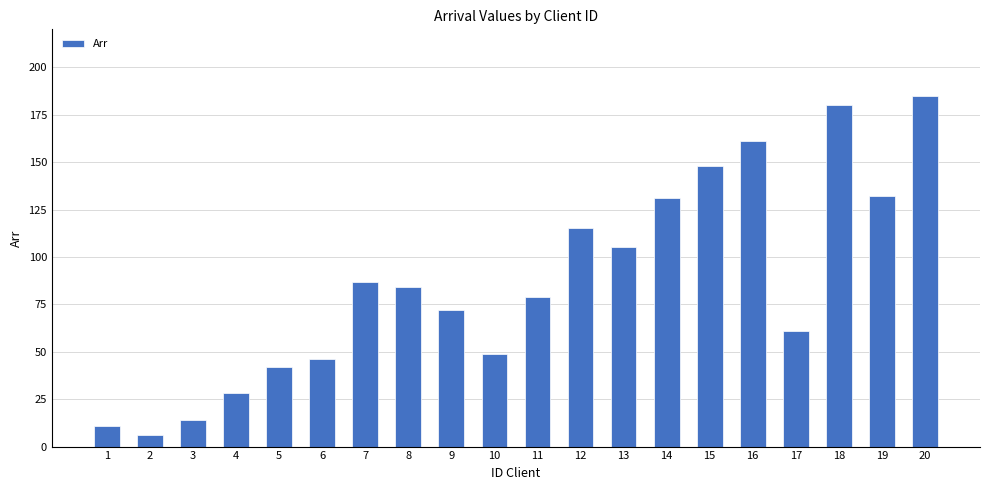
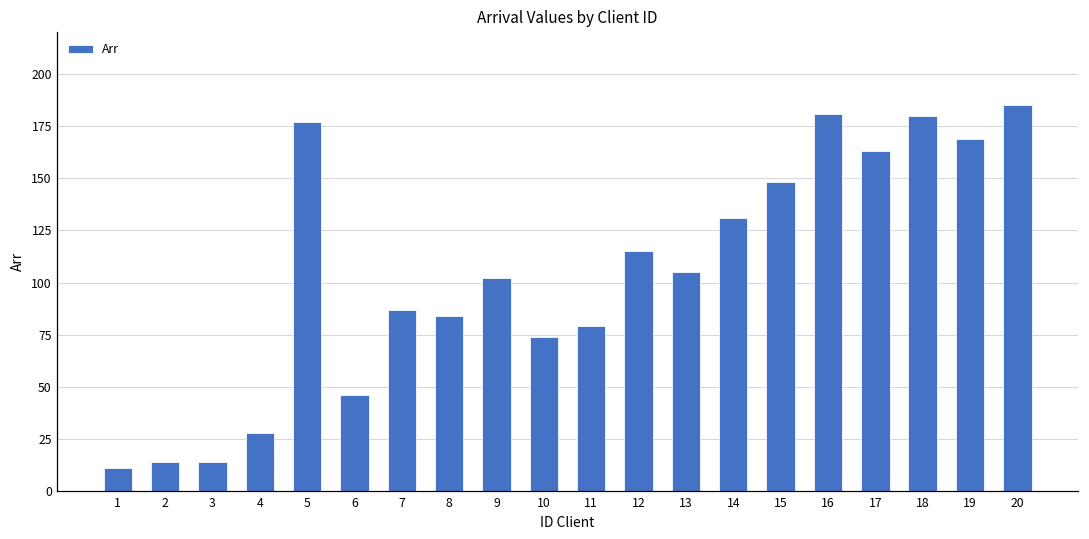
2: 6 -> 14
5: 42 -> 177
9: 72 -> 102
10: 49 -> 74
16: 161 -> 181
17: 61 -> 163
19: 132 -> 169
